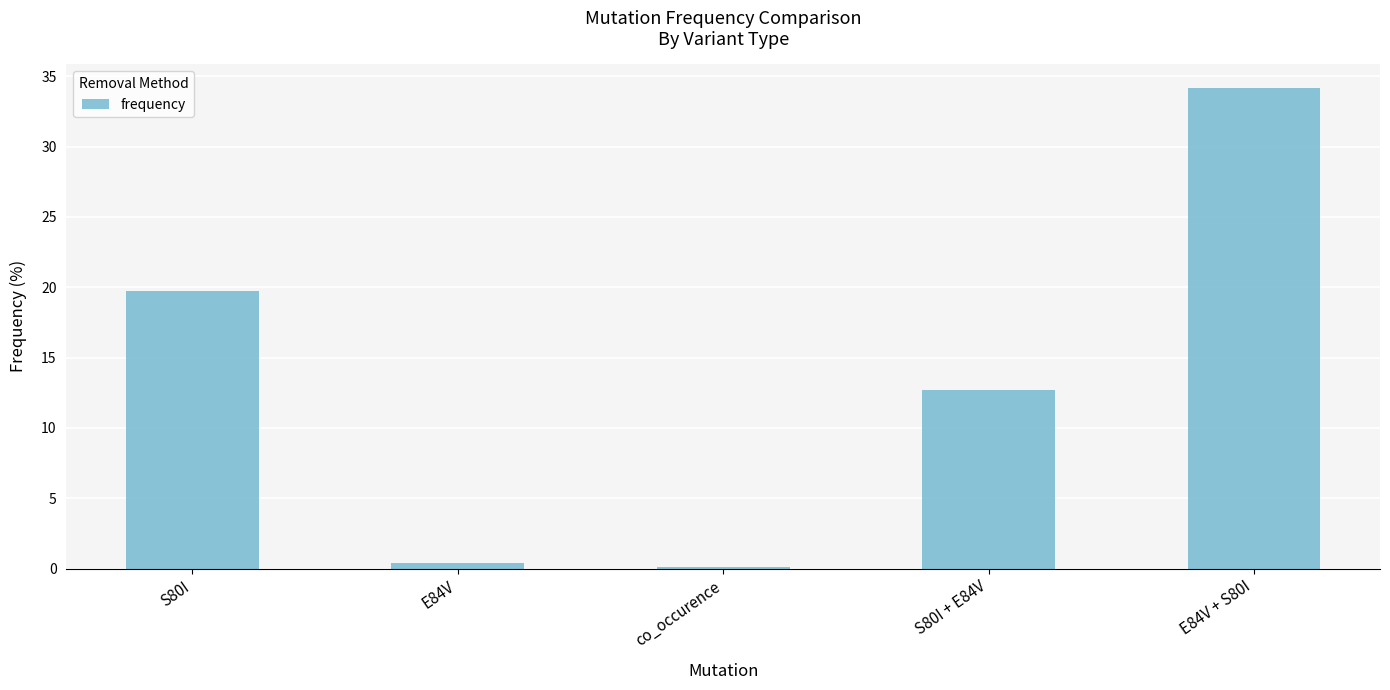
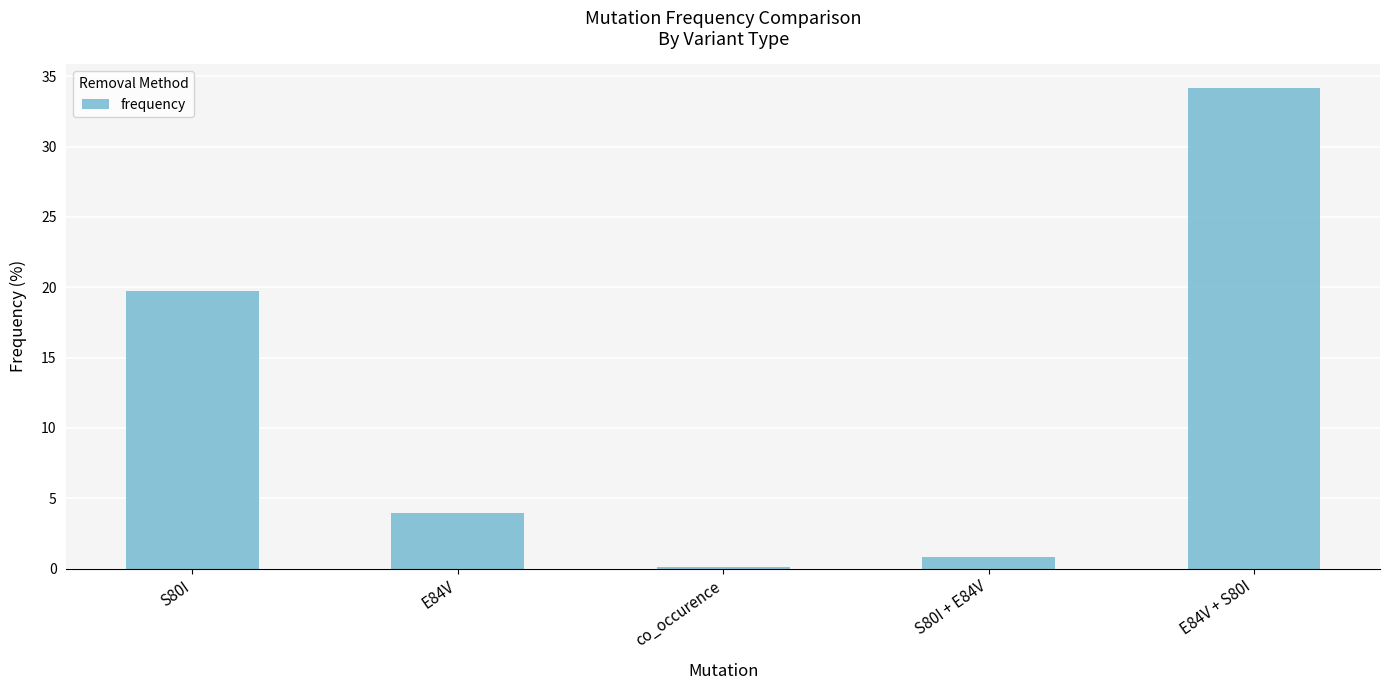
E84V: 0.4 -> 3.9
S80I + E84V: 12.7 -> 0.8
